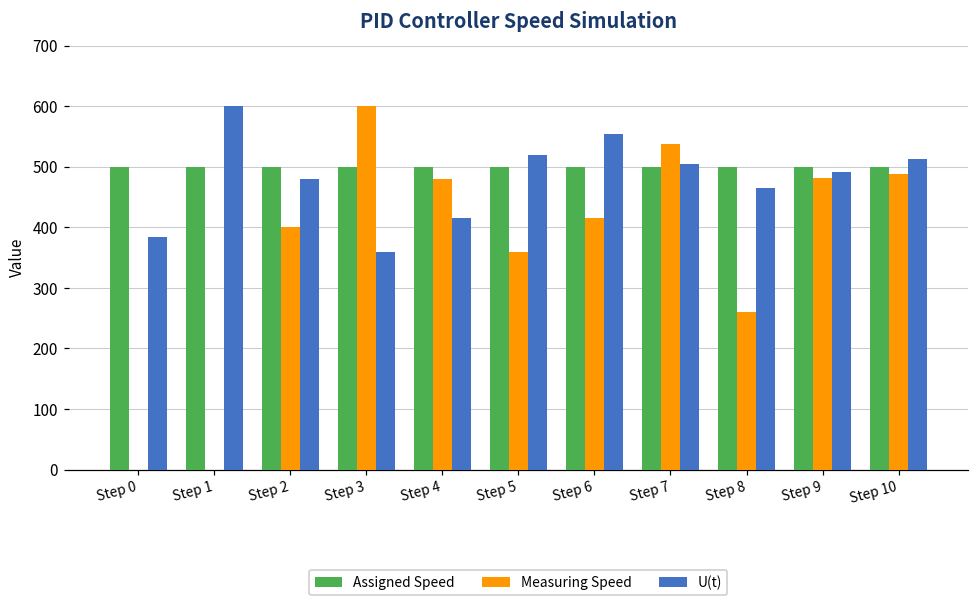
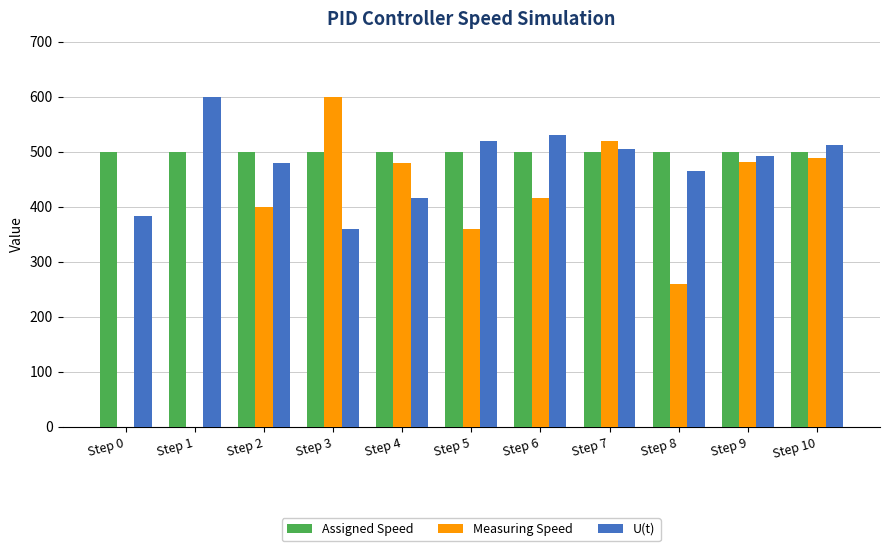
U(t), Step 6: 550 -> 530
Measuring Speed, Step 7: 540 -> 520
